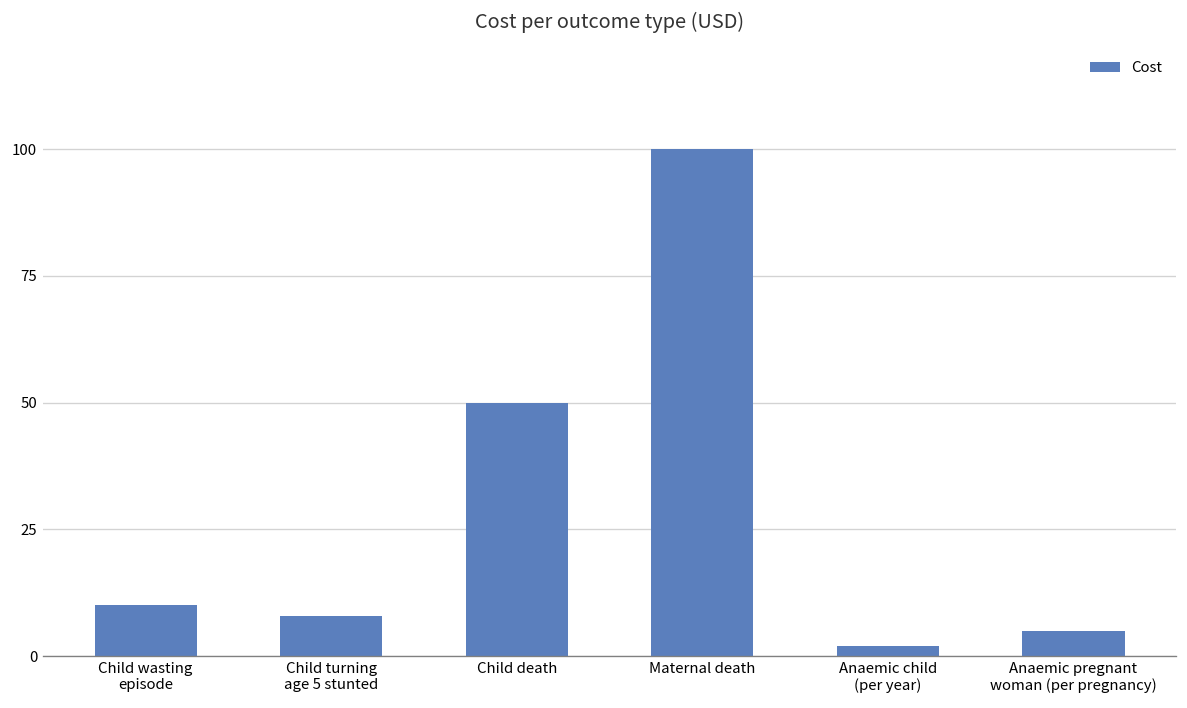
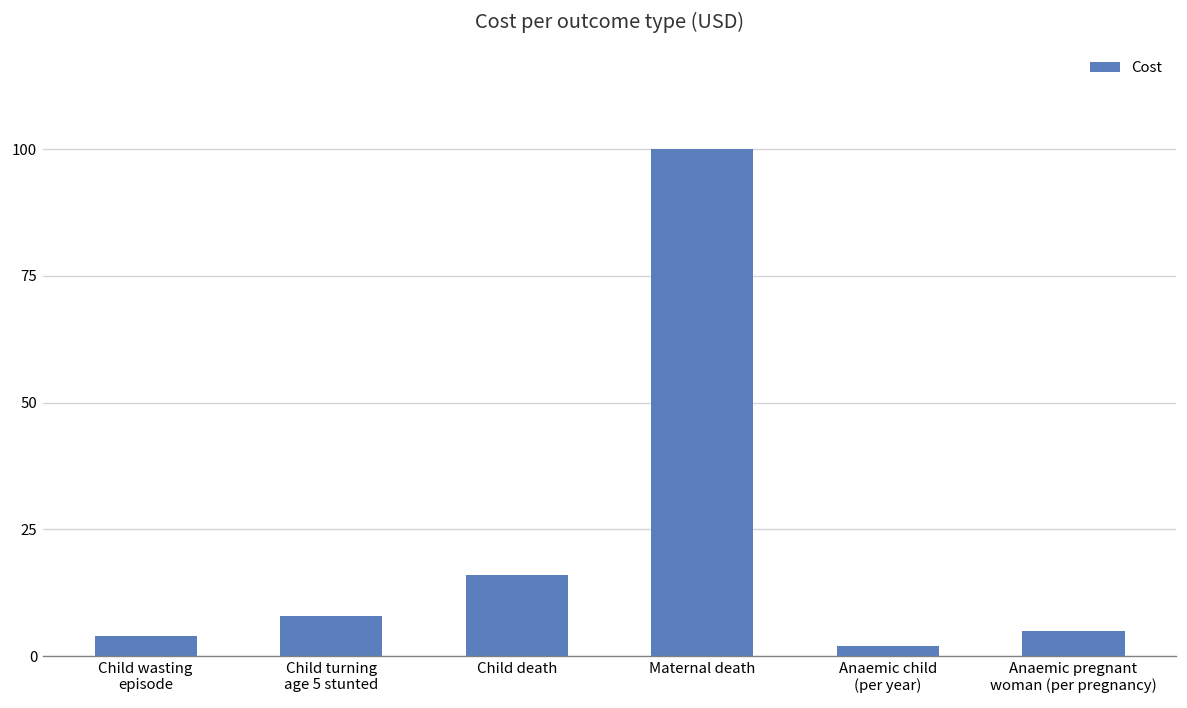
Child wasting episode: 10 -> 4
Child death: 50 -> 16
